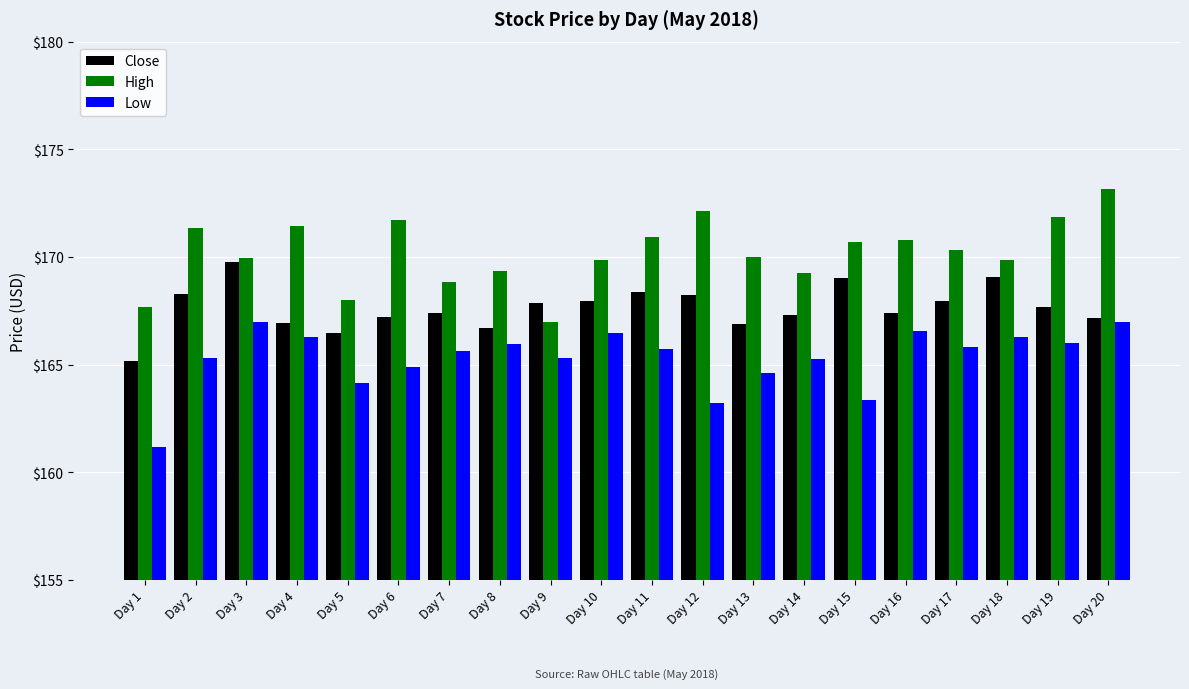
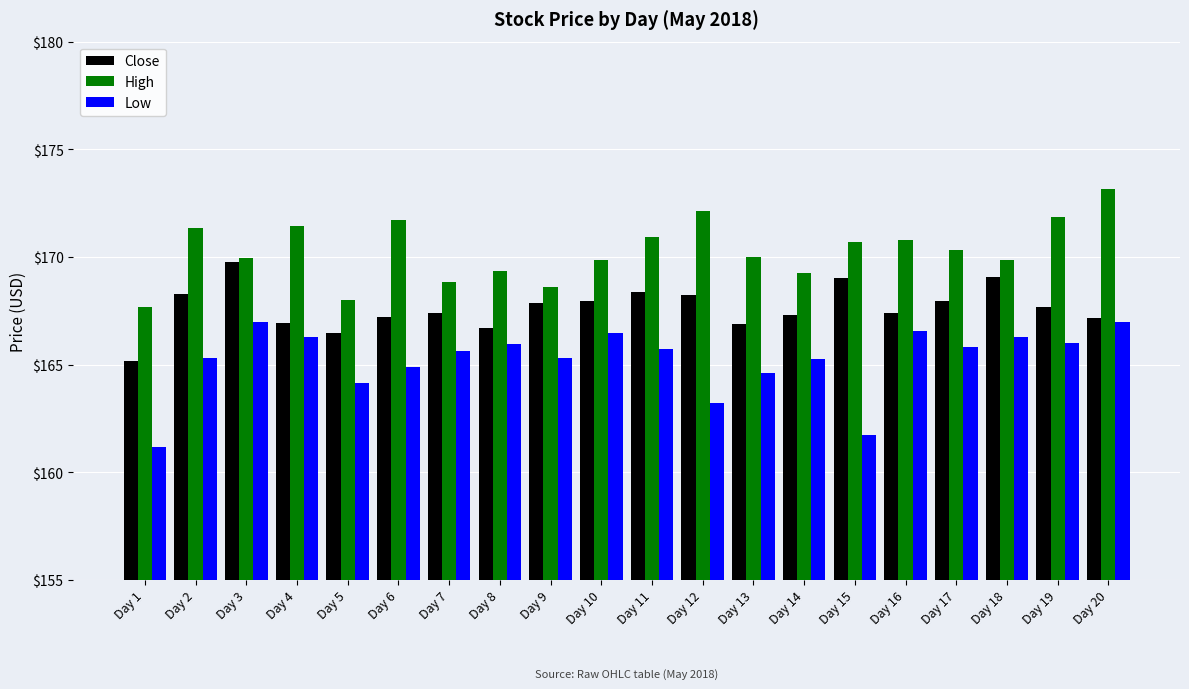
High, Day 9: $167.0 -> $168.6
Low, Day 15: $163.4 -> $161.7
